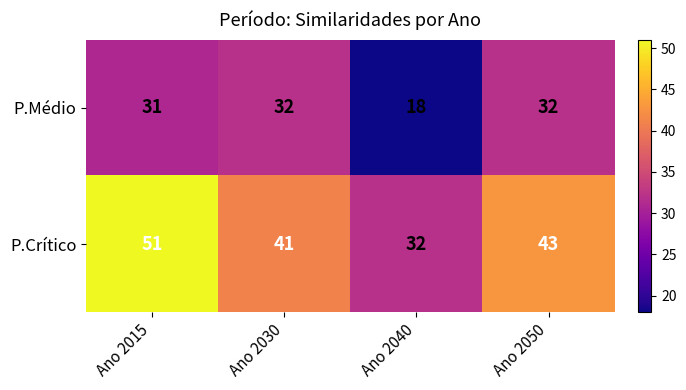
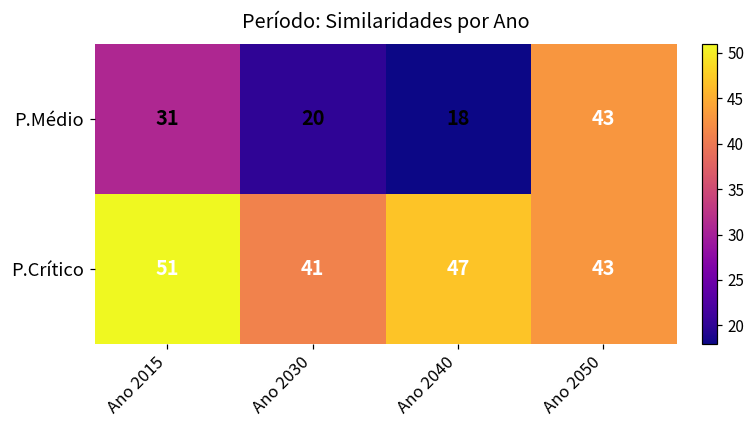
P.Médio, Ano 2030: 32 -> 20
P.Médio, Ano 2050: 32 -> 43
P.Crítico, Ano 2040: 32 -> 47
